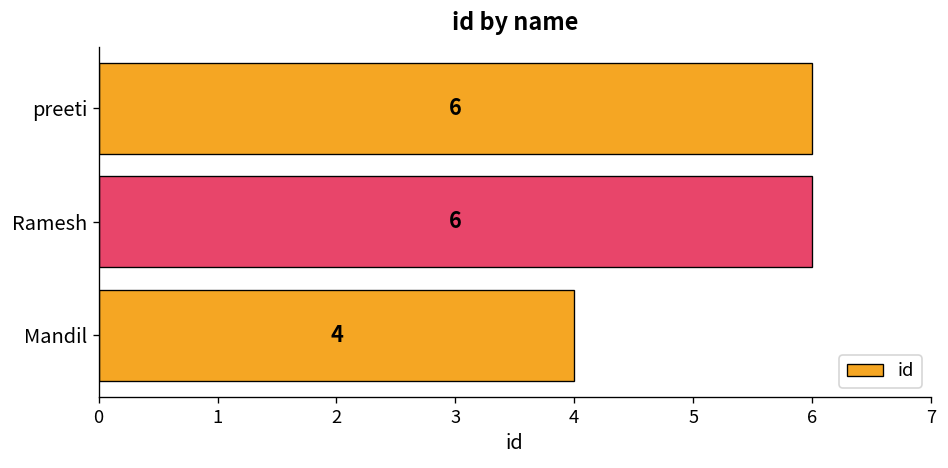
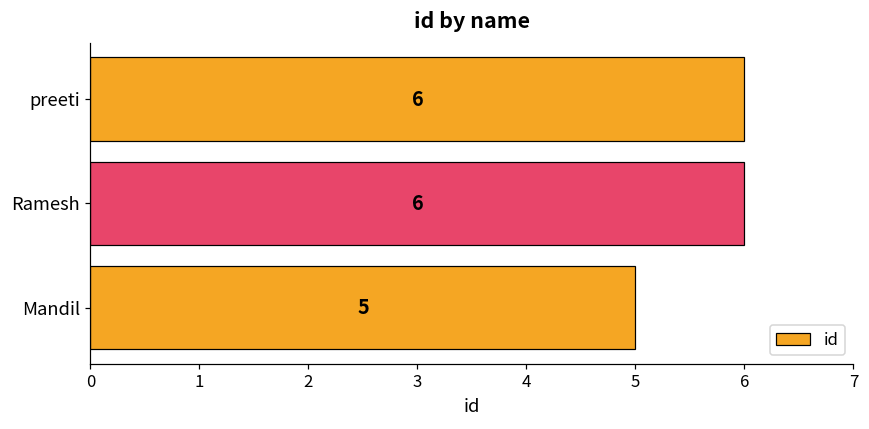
Mandil: 4 -> 5
